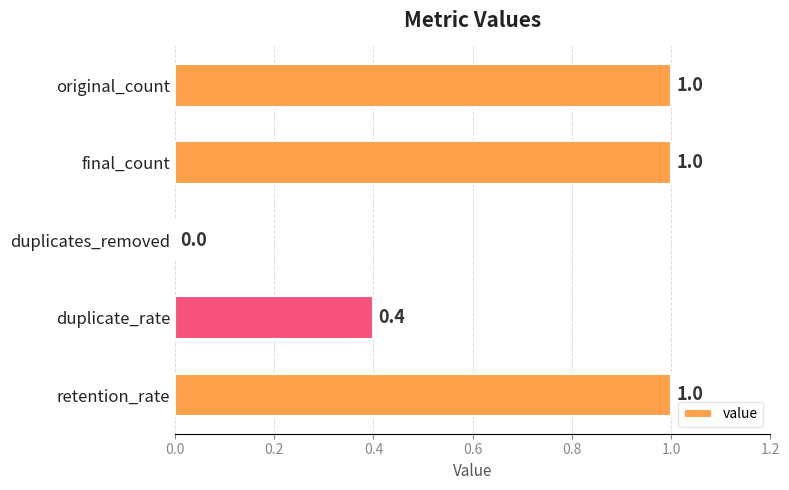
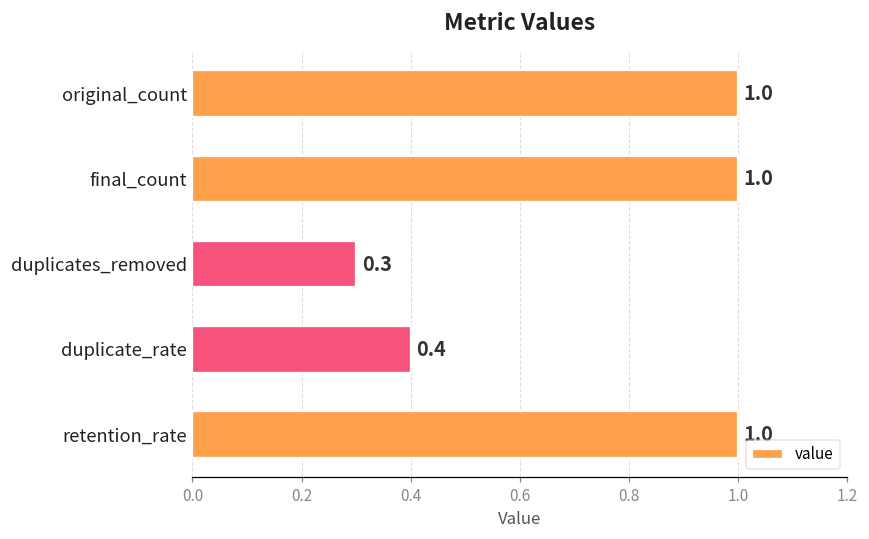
duplicates_removed: 0.0 -> 0.3
